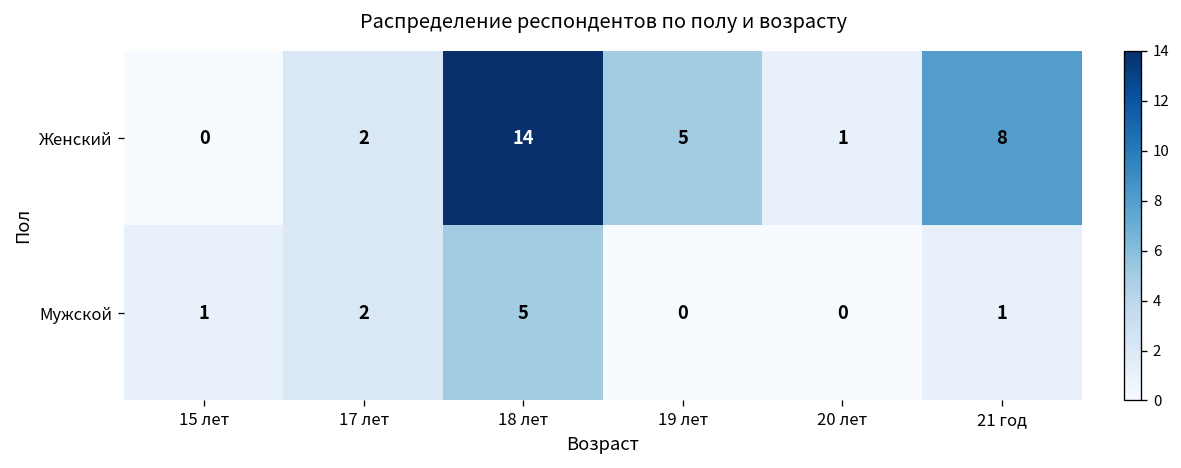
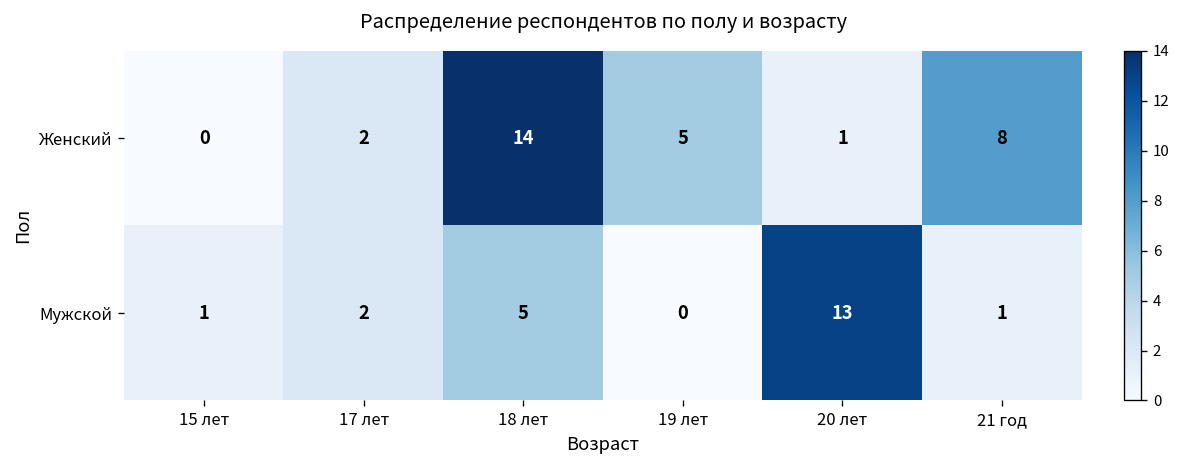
Мужской, 20 лет: 0 -> 13
